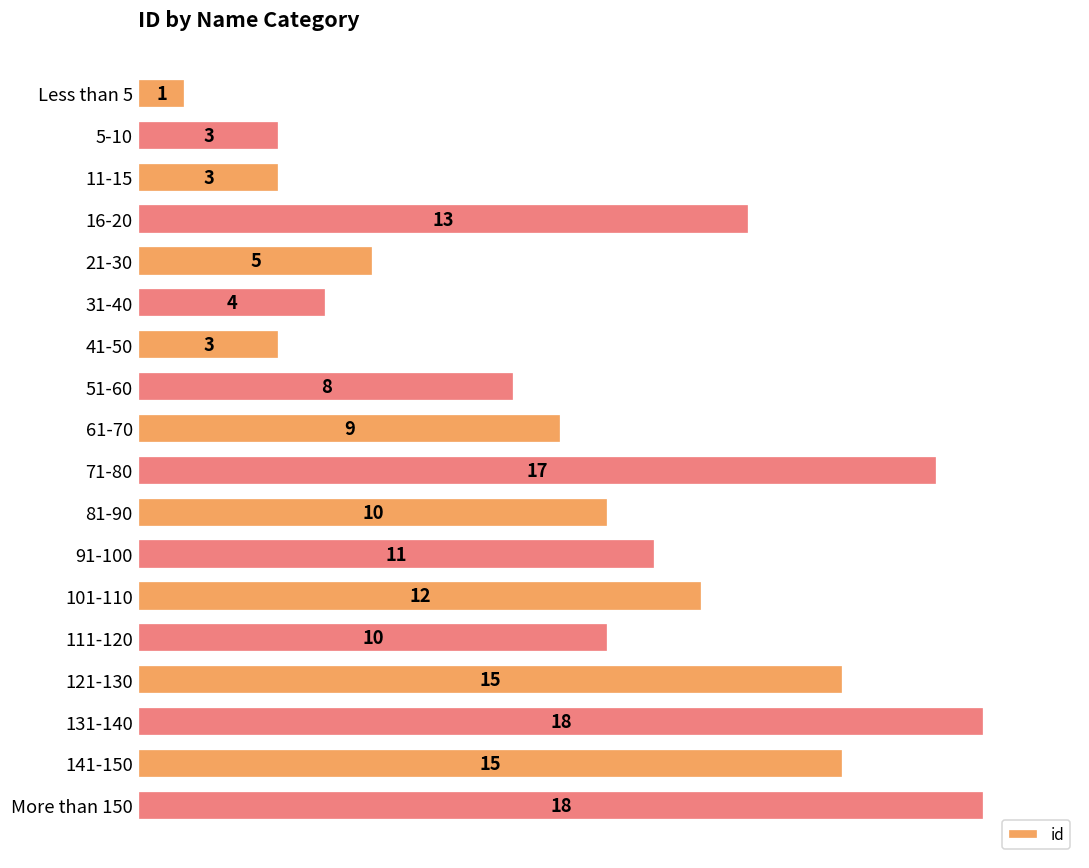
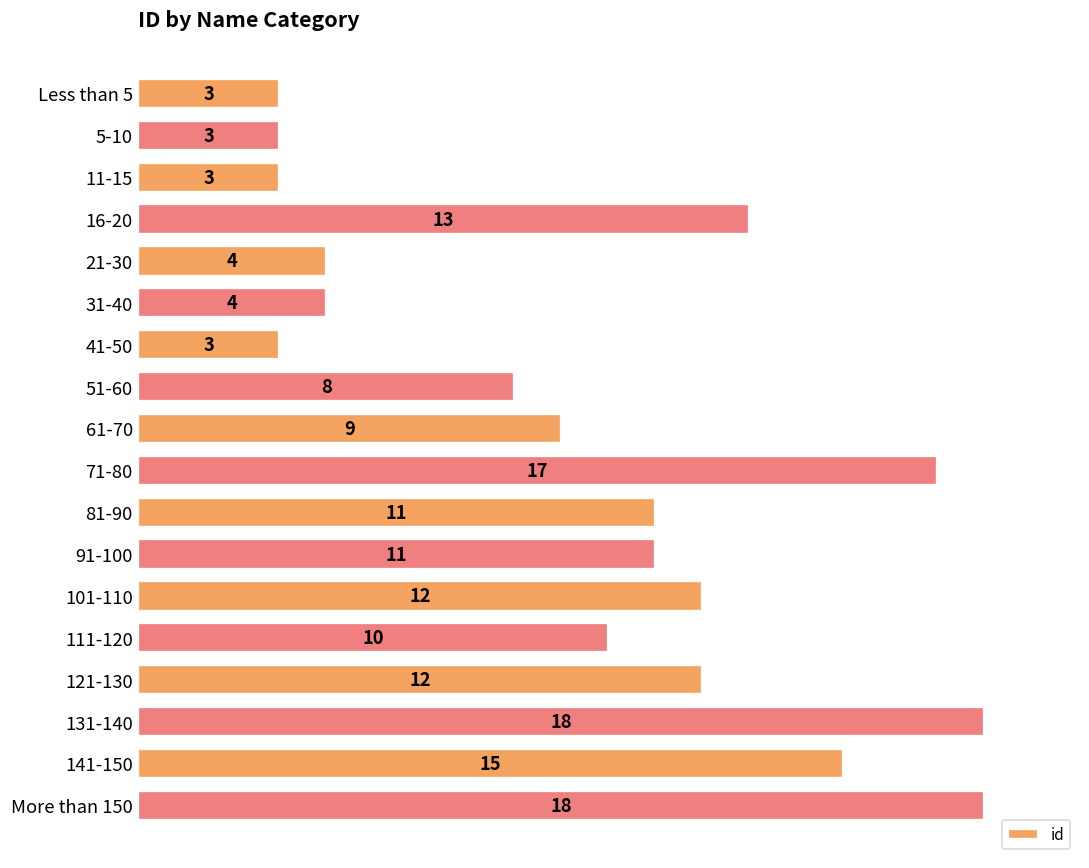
Less than 5: 1 -> 3
21-30: 5 -> 4
81-90: 10 -> 11
121-130: 15 -> 12
